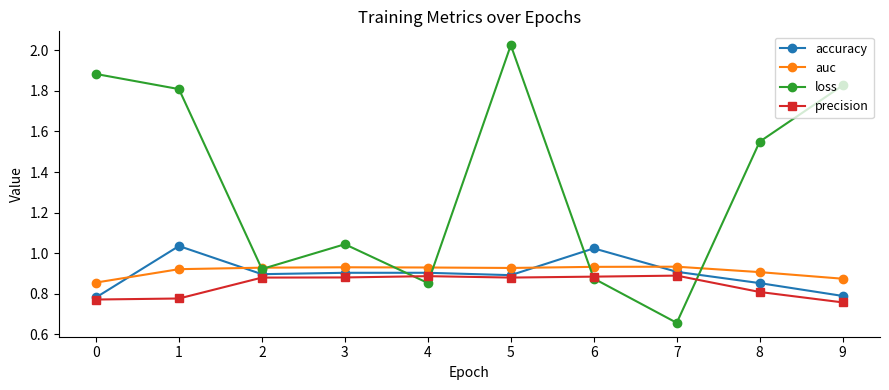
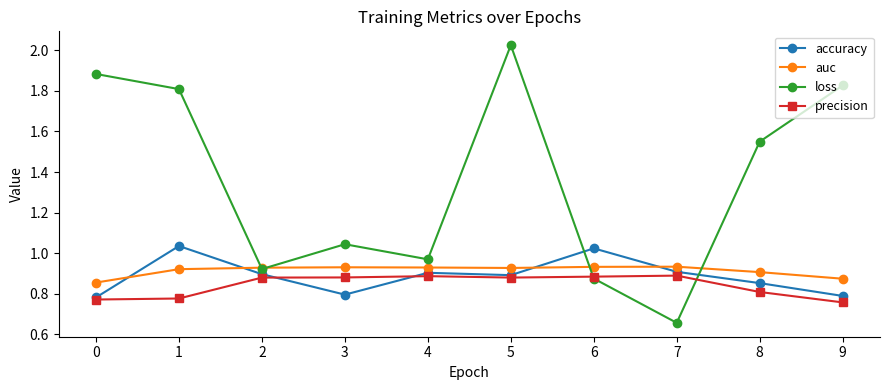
accuracy, 3: 0.90 -> 0.80
loss, 4: 0.85 -> 0.97
